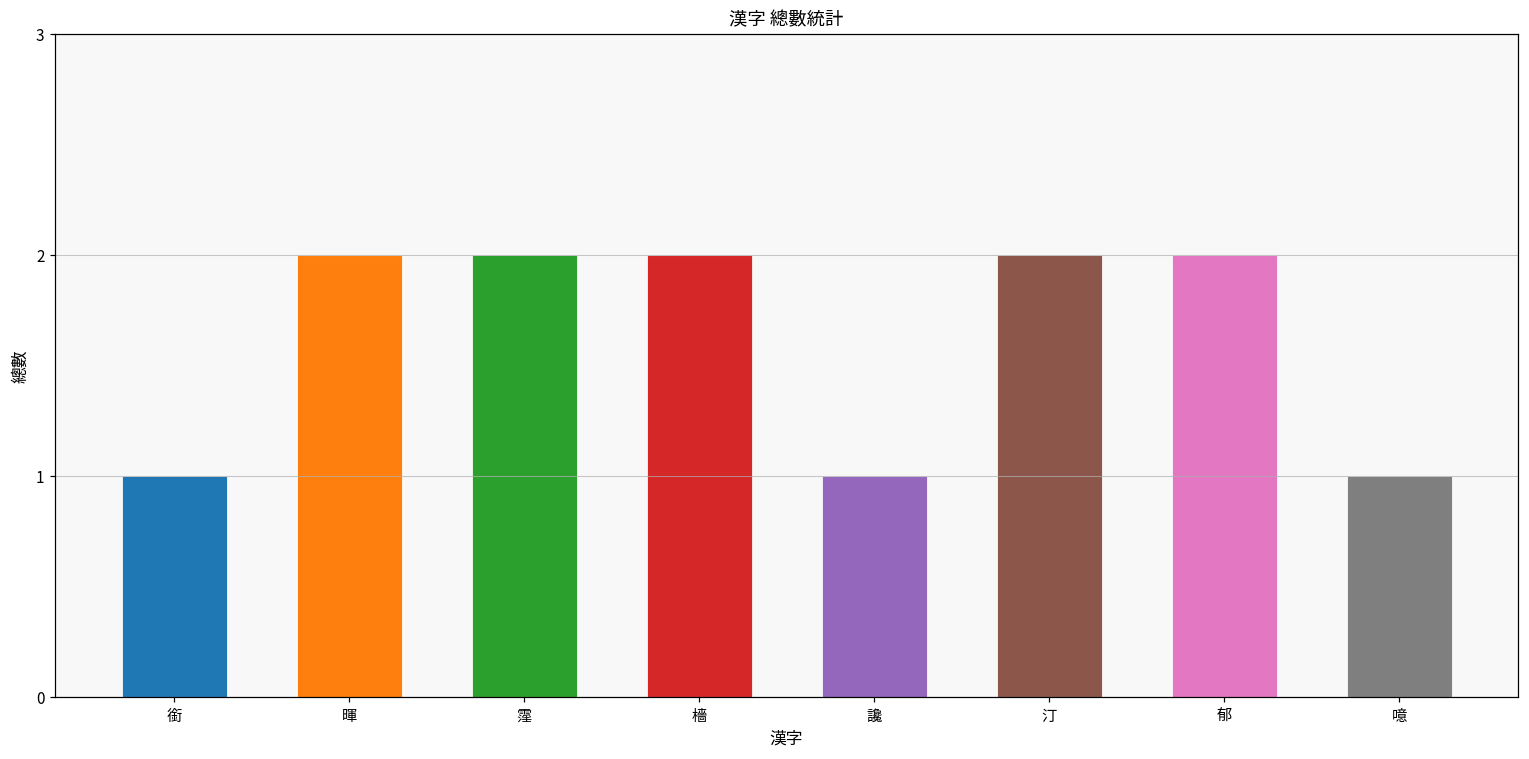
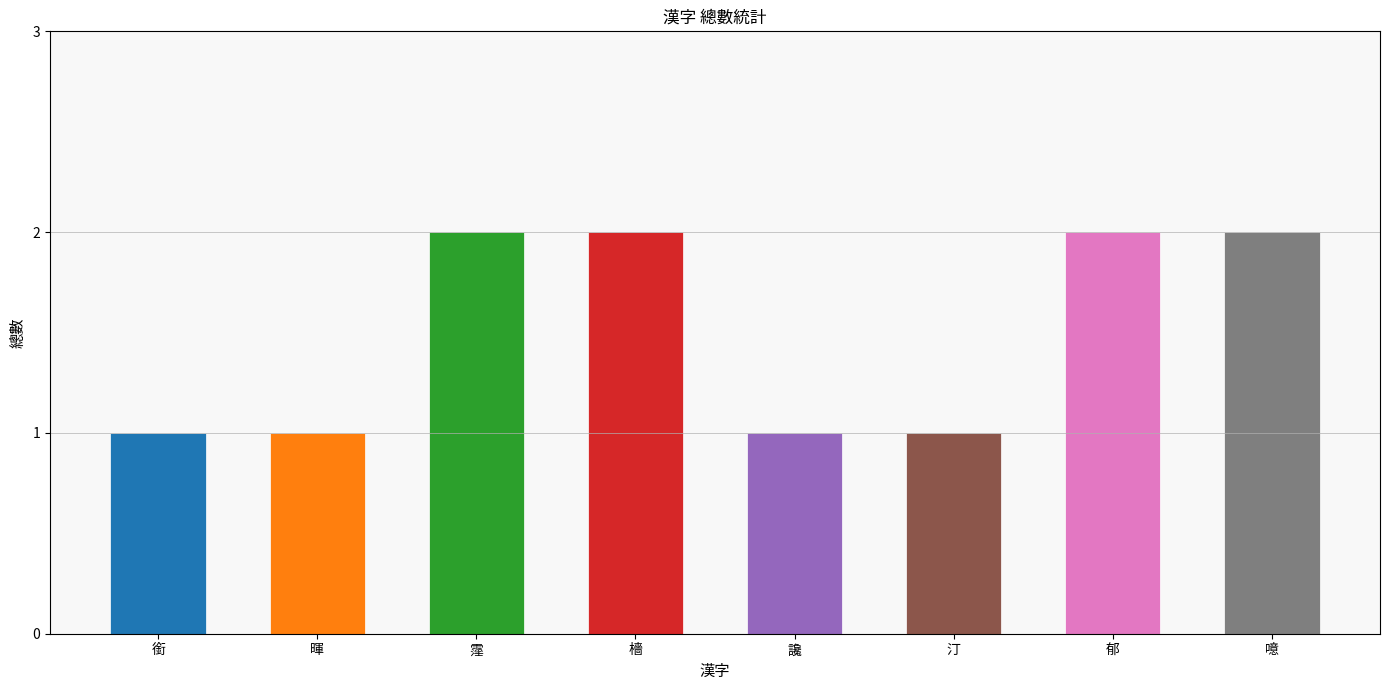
暉: 2 -> 1
汀: 2 -> 1
噫: 1 -> 2
